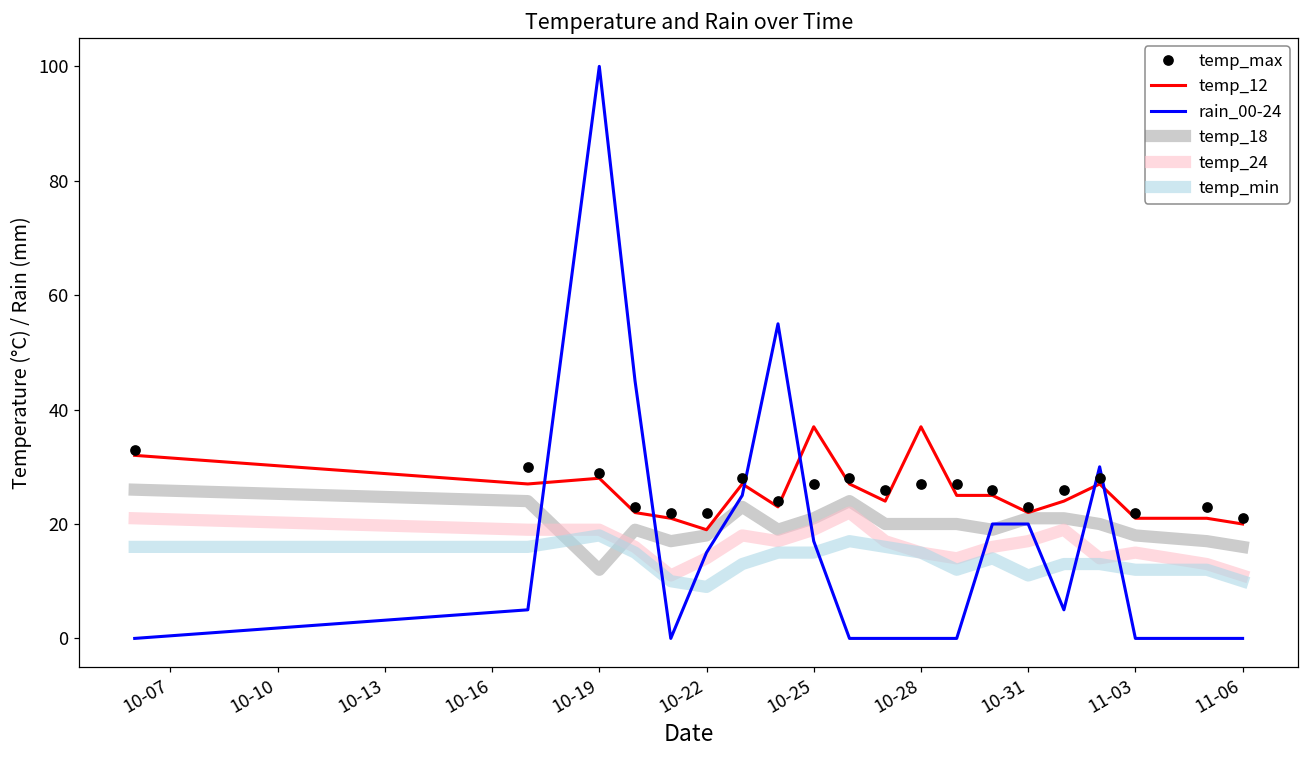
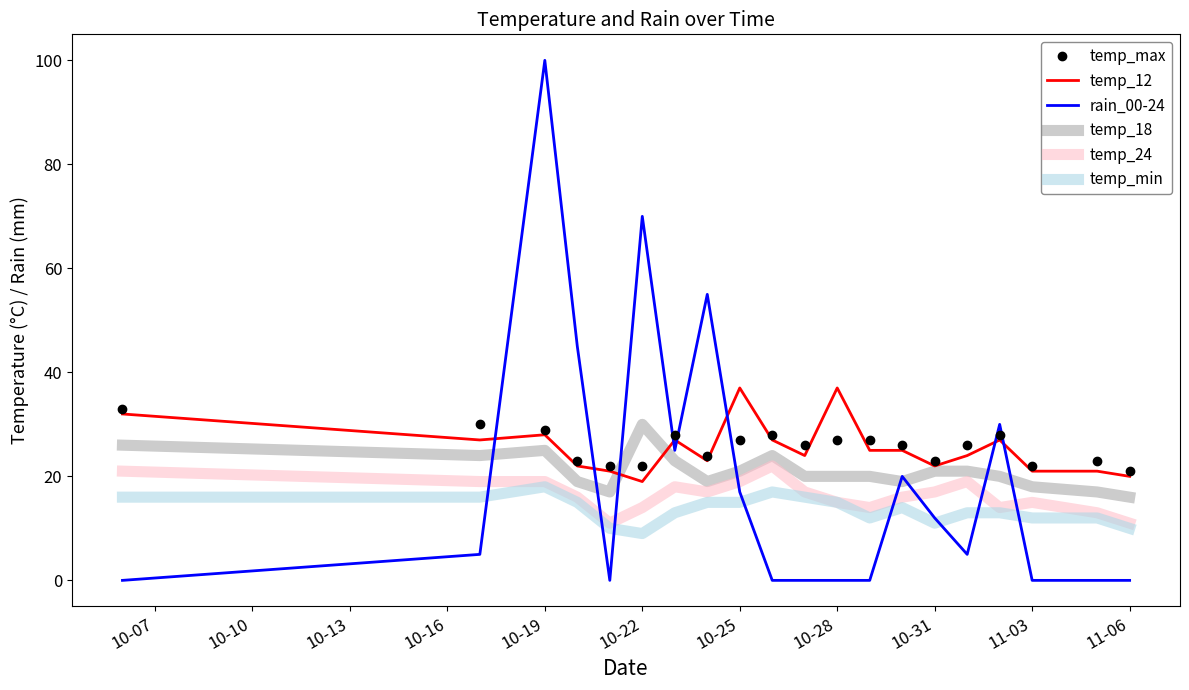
temp_18, 10-19: 12 -> 25
rain_00-24, 10-22: 15 -> 70
temp_18, 10-22: 18 -> 30
rain_00-24, 10-31: 20 -> 12
